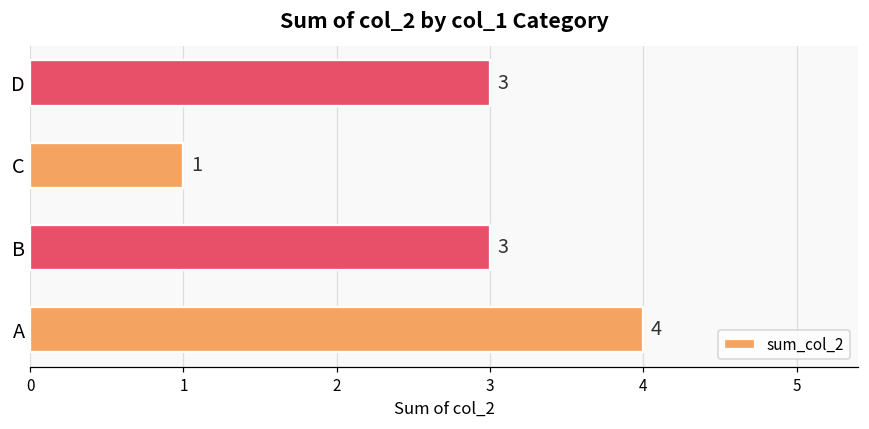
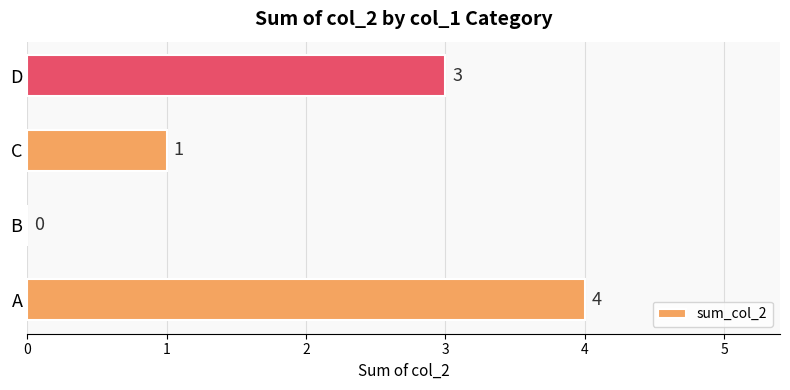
B: 3 -> 0
